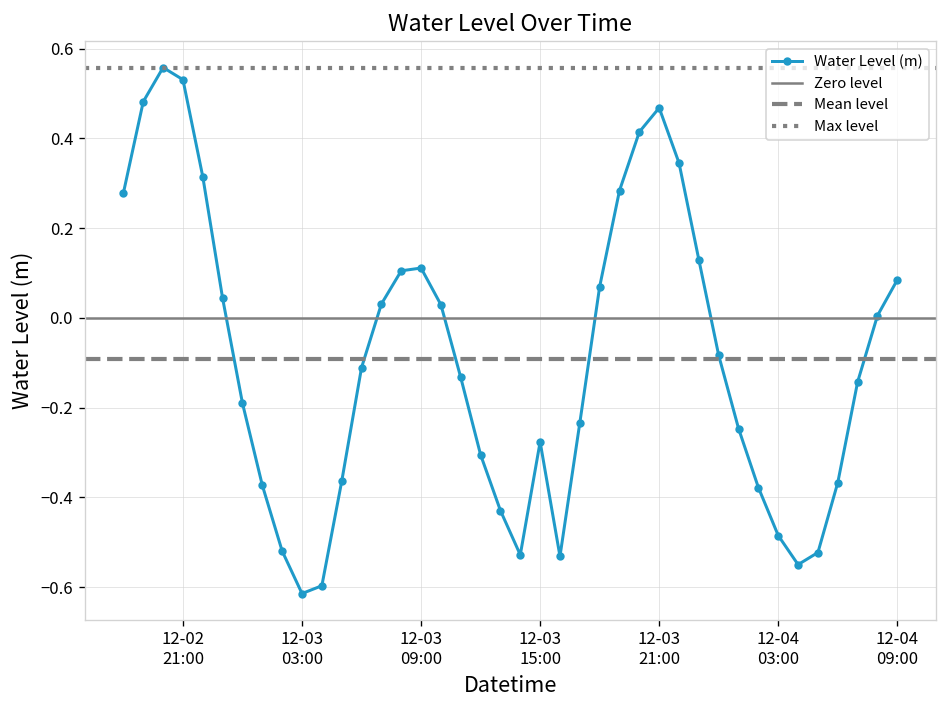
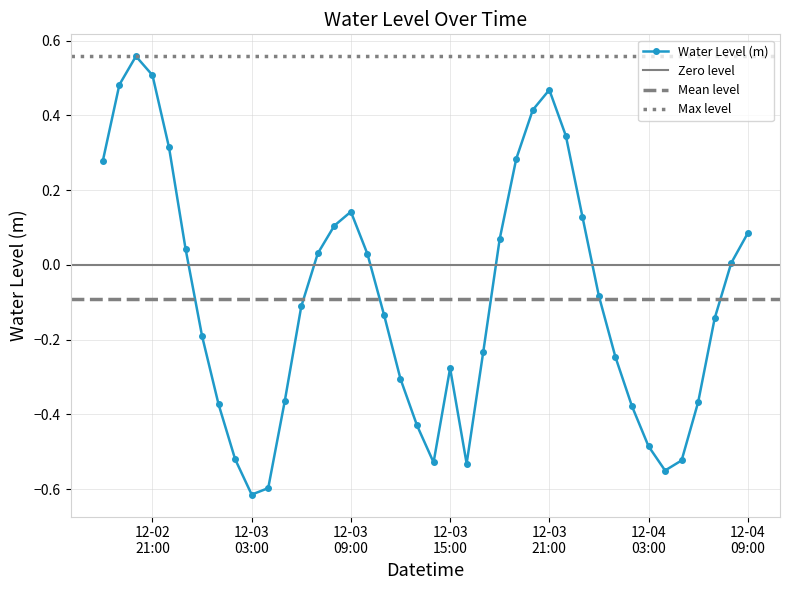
12-02 21:00: 0.53 -> 0.51
12-03 09:00: 0.11 -> 0.14
